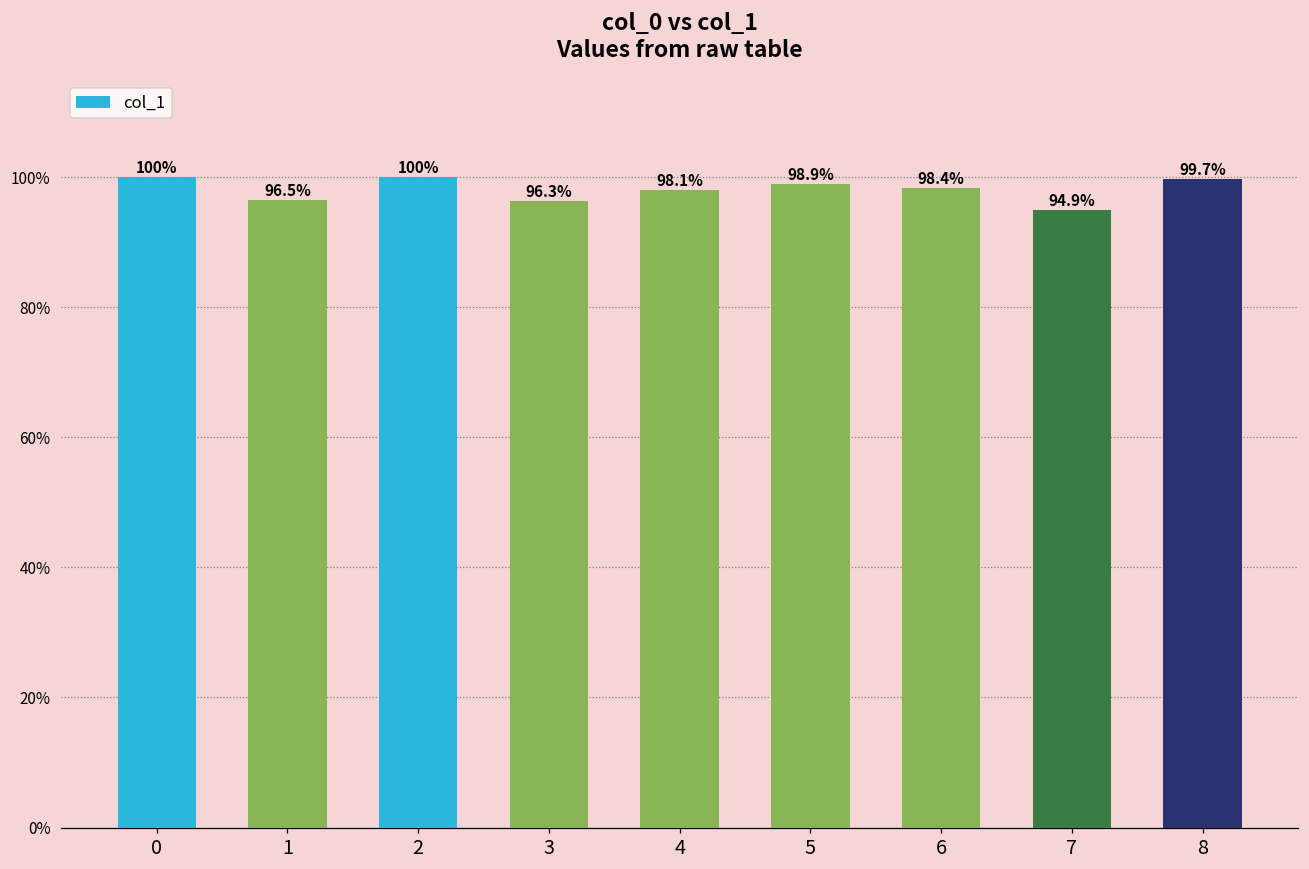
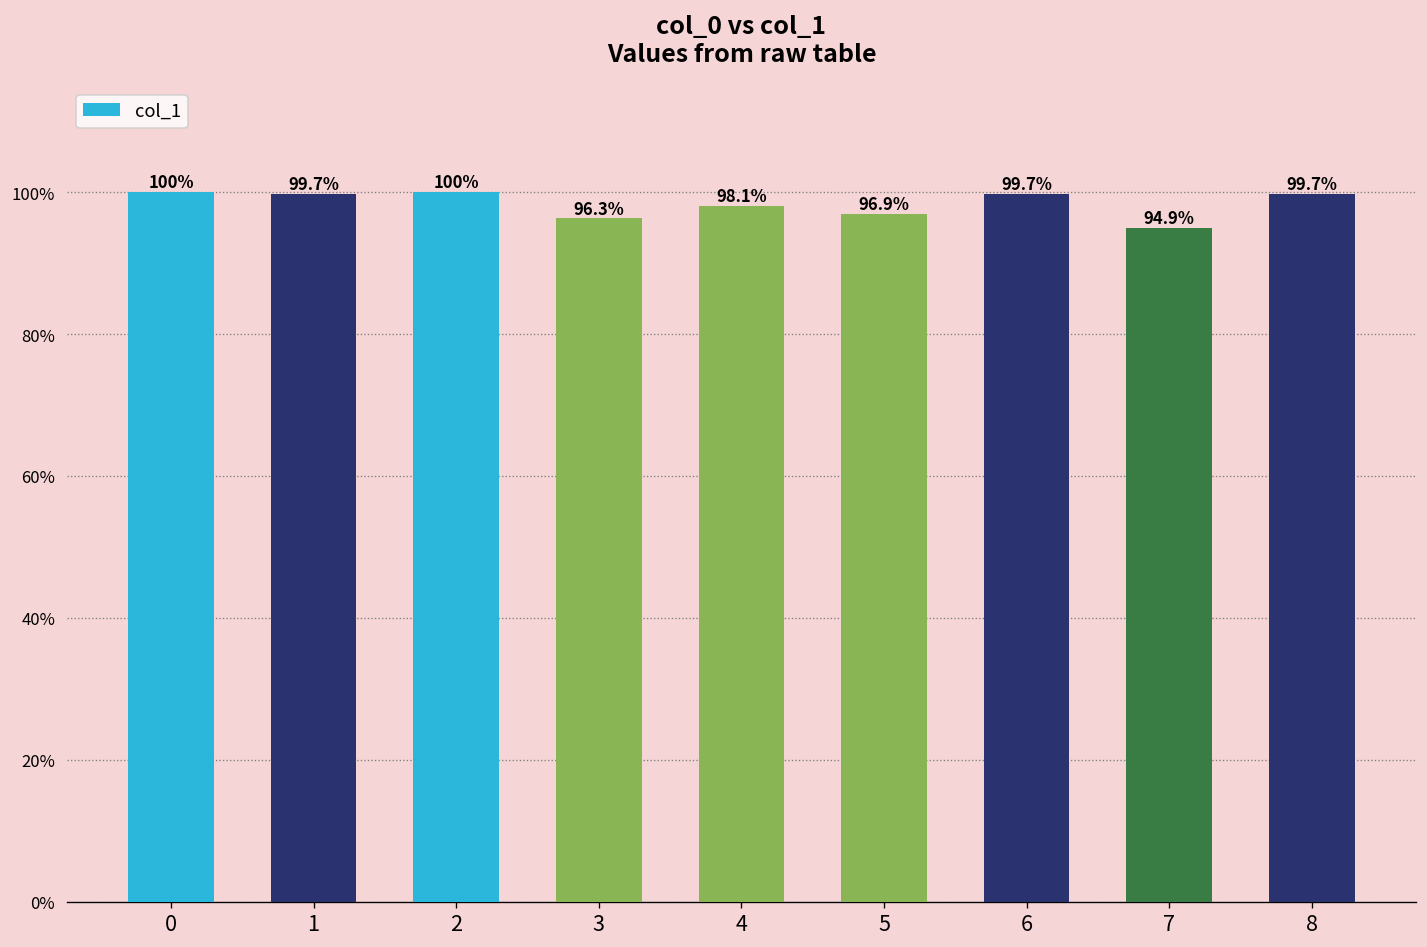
1: 96.5% -> 99.7%
5: 98.9% -> 96.9%
6: 98.4% -> 99.7%
